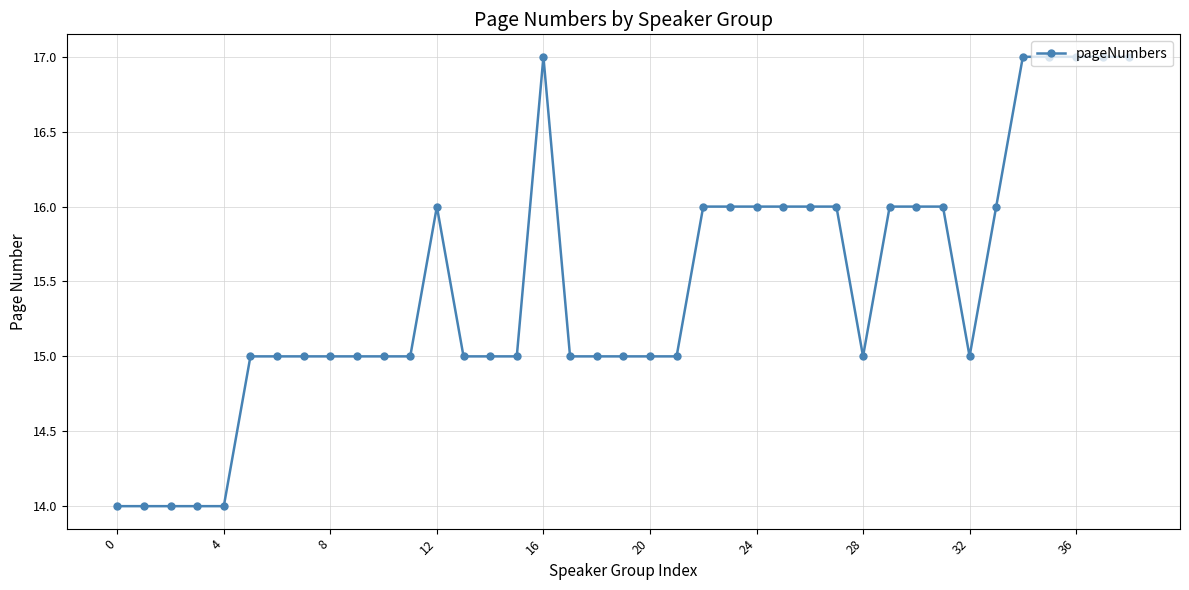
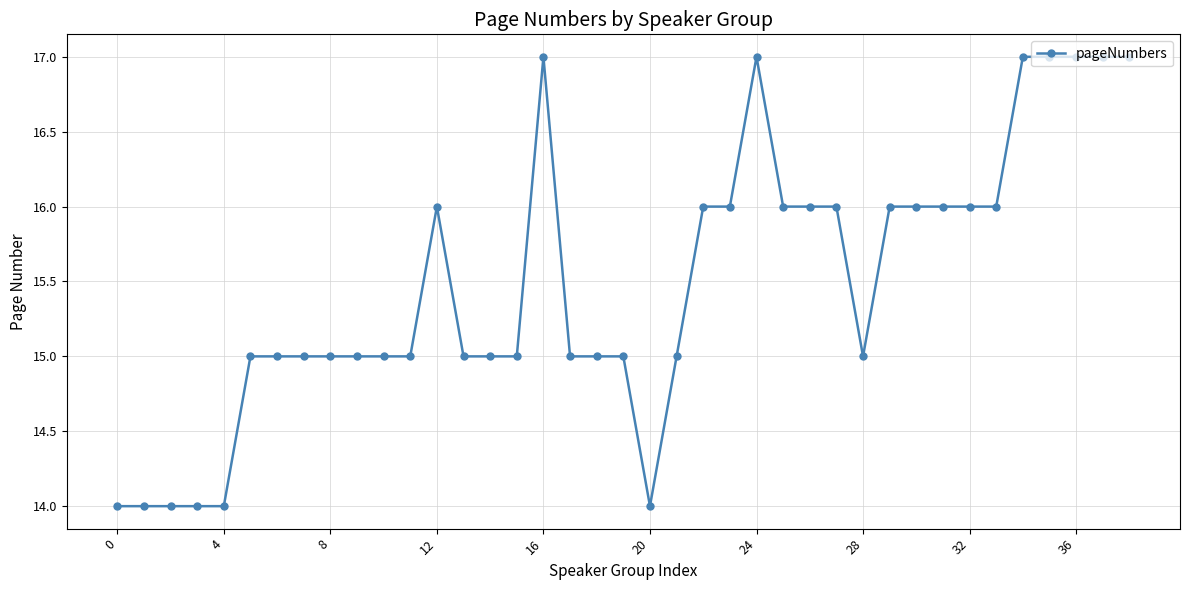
20: 15 -> 14
24: 16 -> 17
32: 15 -> 16
